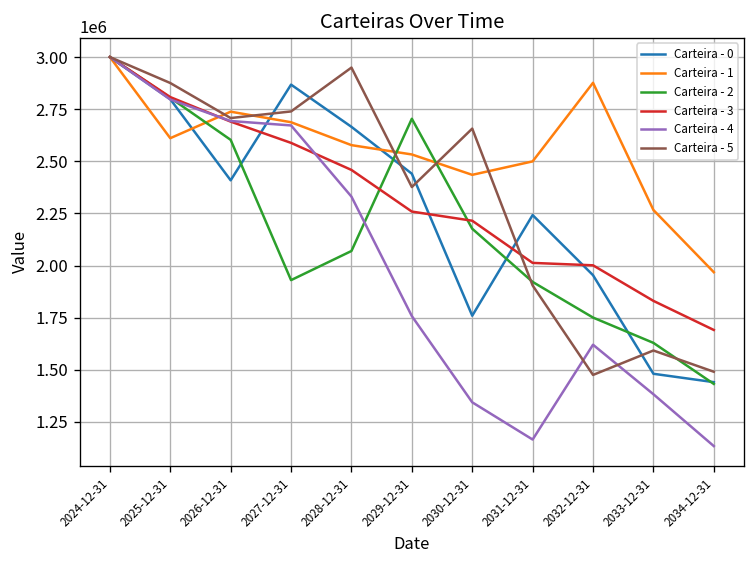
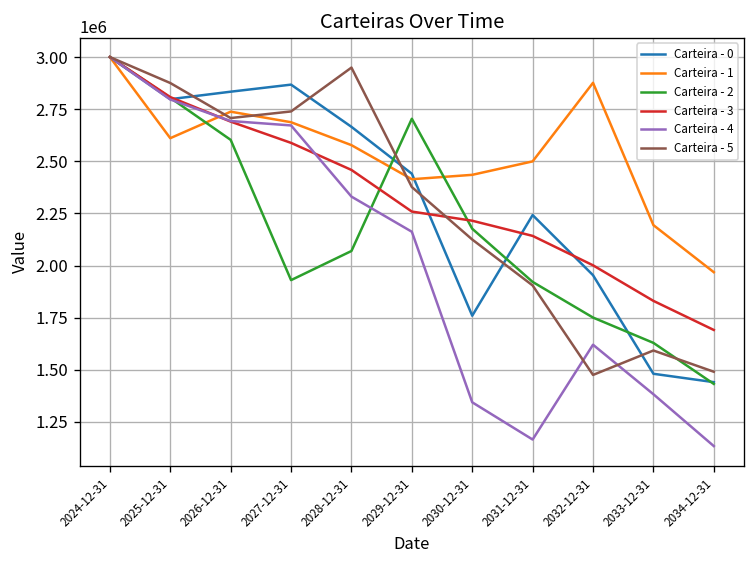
Carteira - 0, 2026-12-31: 2410000 -> 2830000
Carteira - 1, 2029-12-31: 2530000 -> 2410000
Carteira - 4, 2029-12-31: 1760000 -> 2160000
Carteira - 5, 2030-12-31: 2660000 -> 2120000
Carteira - 3, 2031-12-31: 2010000 -> 2140000
Carteira - 1, 2033-12-31: 2270000 -> 2190000
